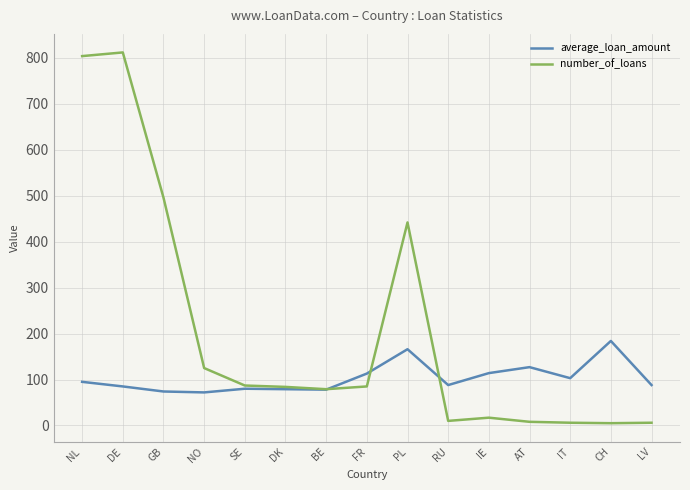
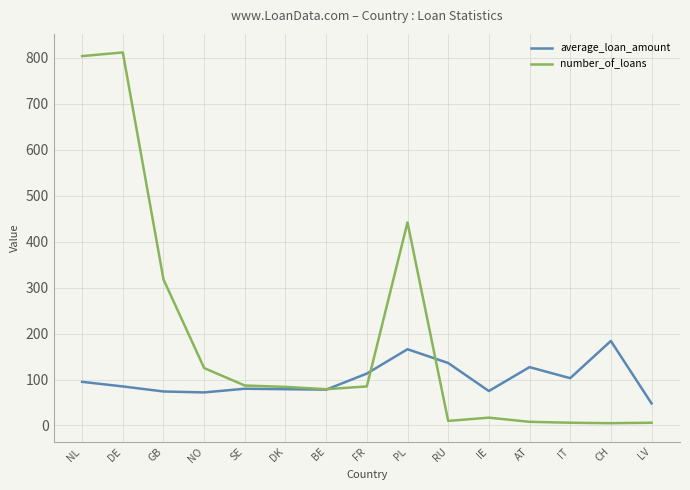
number_of_loans, GB: 500 -> 320
average_loan_amount, RU: 90 -> 140
average_loan_amount, IE: 110 -> 80
average_loan_amount, LV: 90 -> 50
